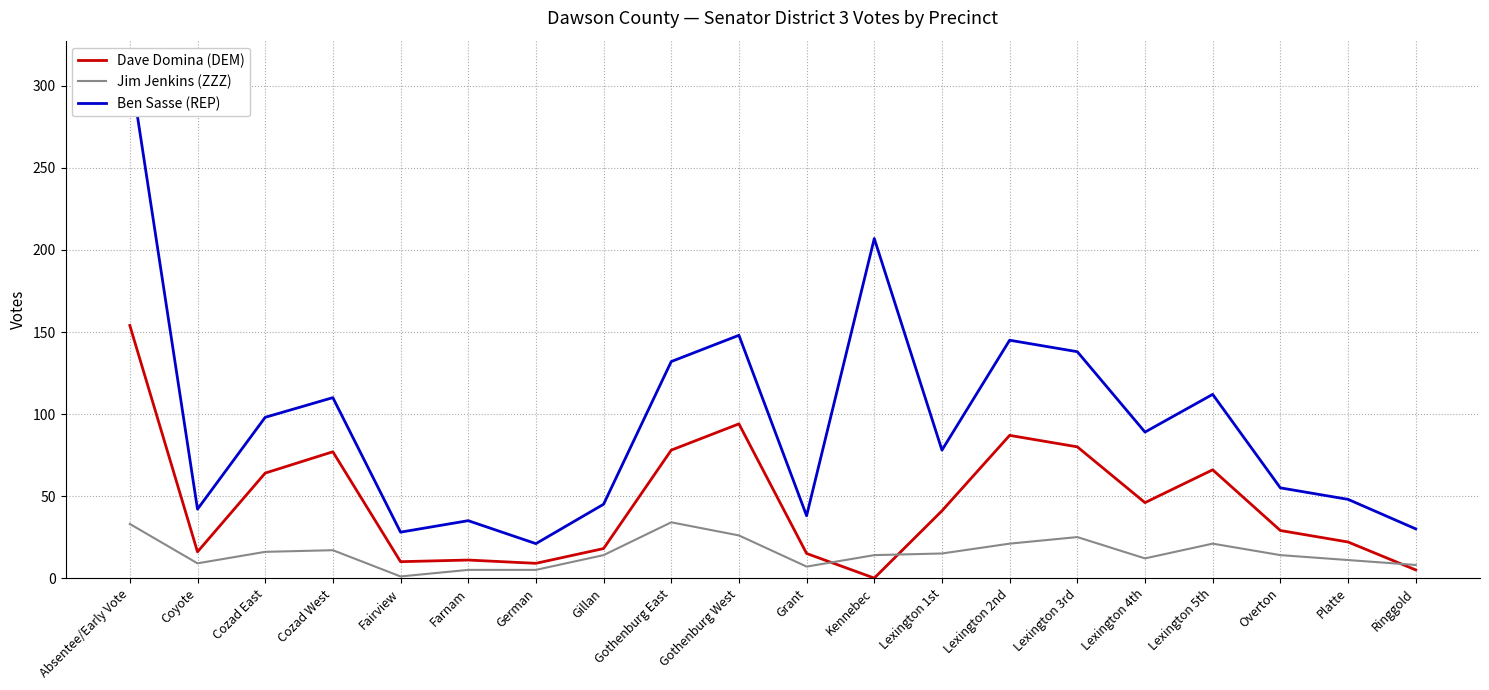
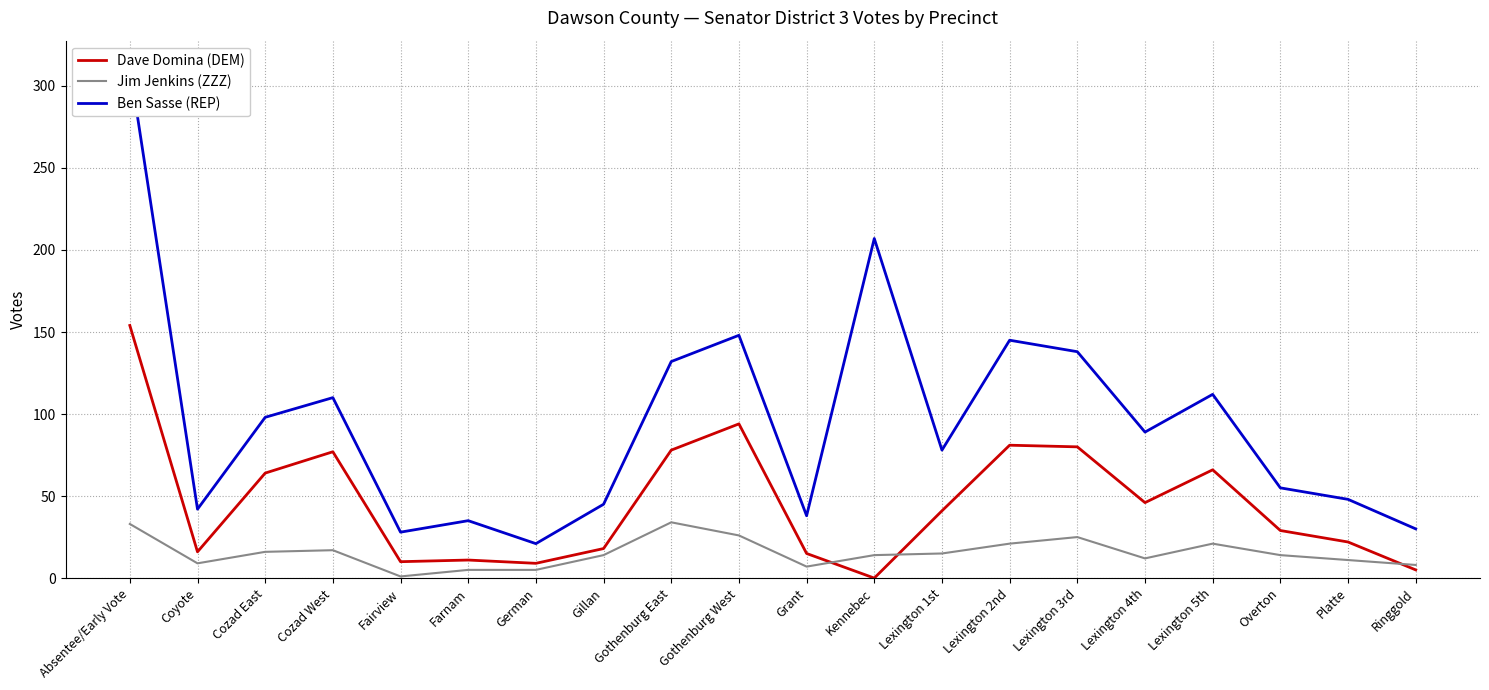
Dave Domina (DEM), Lexington 2nd: 87 -> 81
